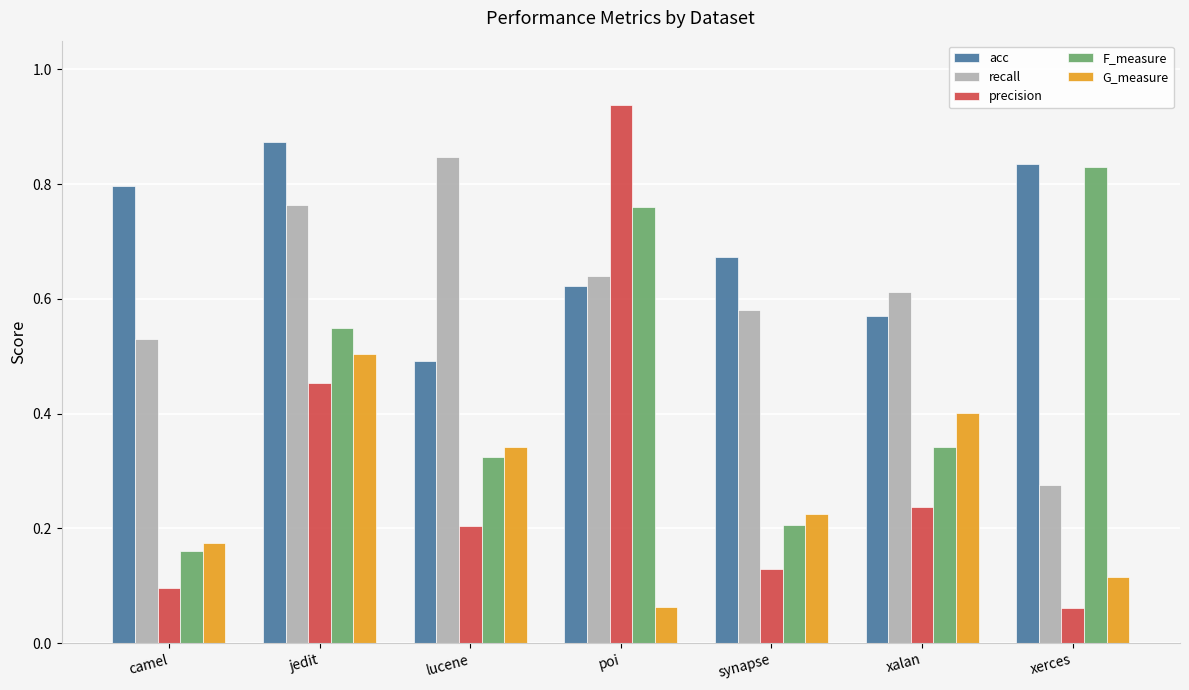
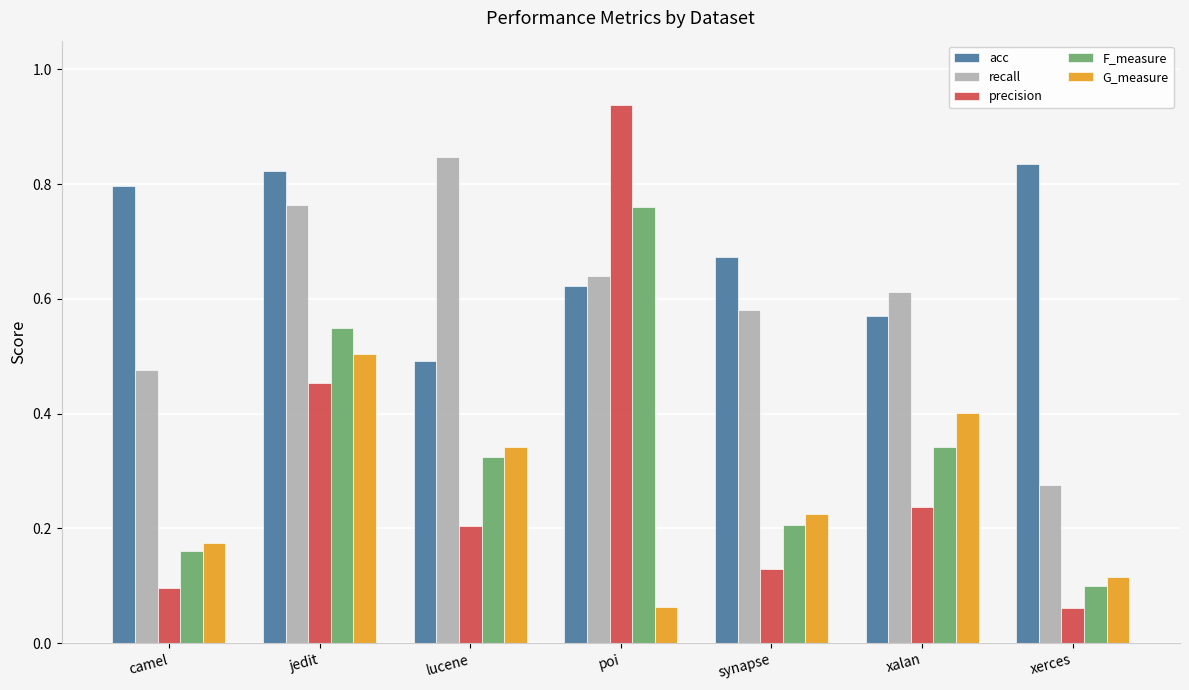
recall, camel: 0.53 -> 0.48
acc, jedit: 0.87 -> 0.82
F_measure, xerces: 0.83 -> 0.10
